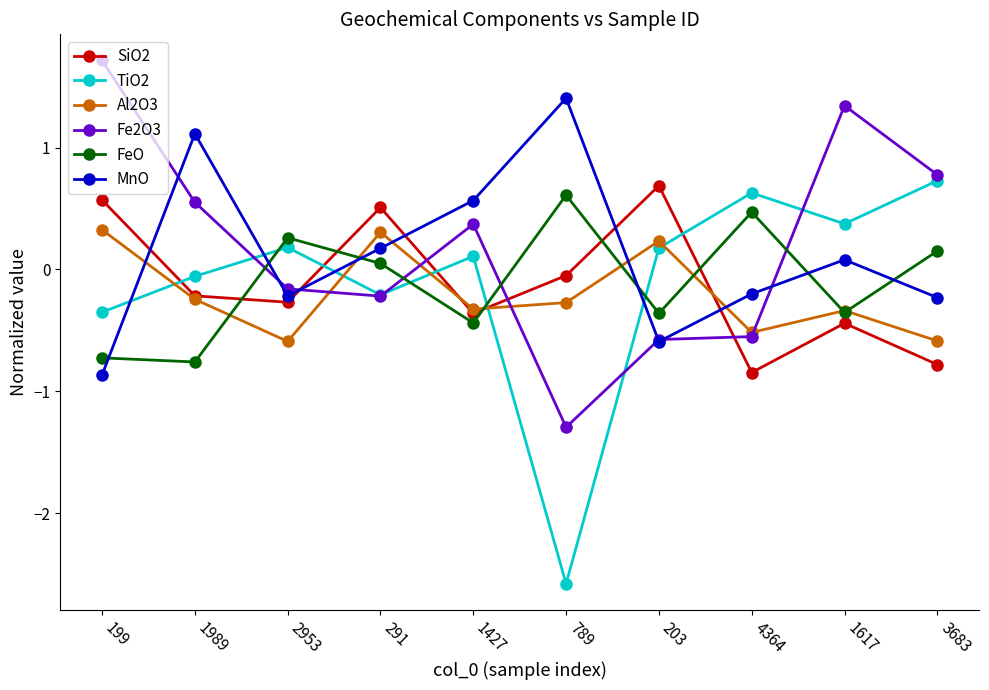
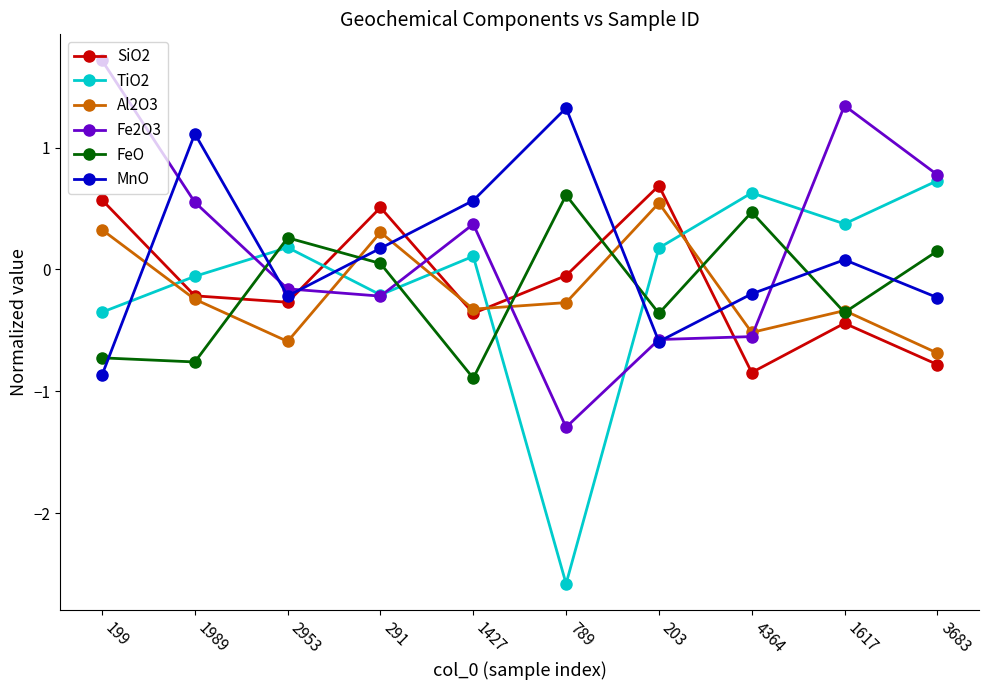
FeO, 1427: -0.44 -> -0.89
MnO, 789: 1.41 -> 1.33
Al2O3, 203: 0.23 -> 0.55
Al2O3, 3683: -0.59 -> -0.69
